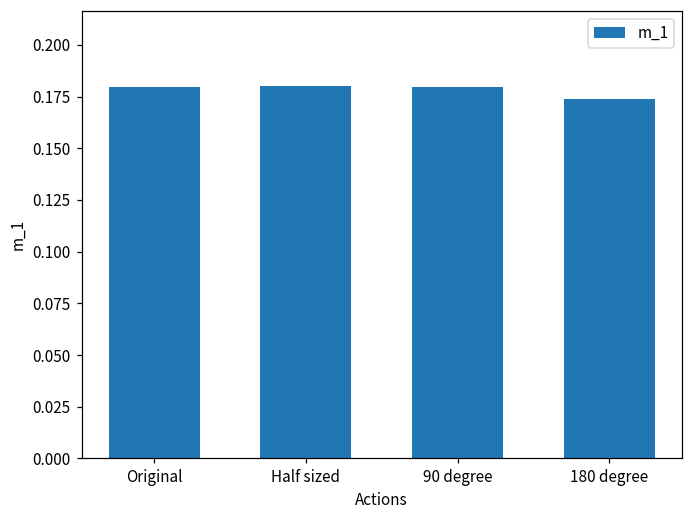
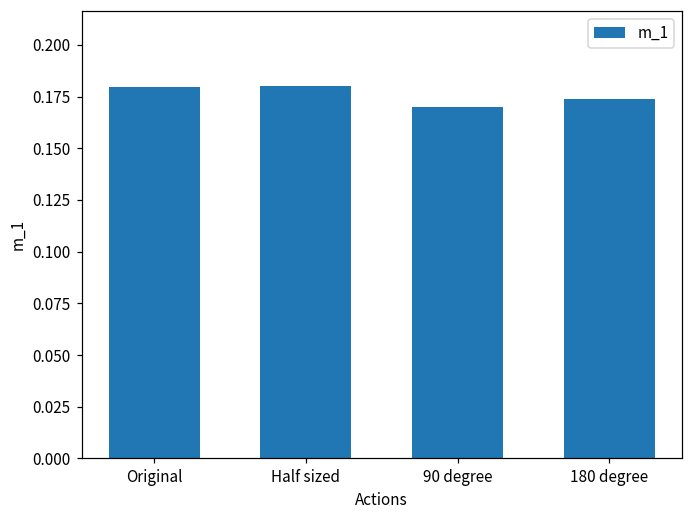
90 degree: 0.179 -> 0.170
